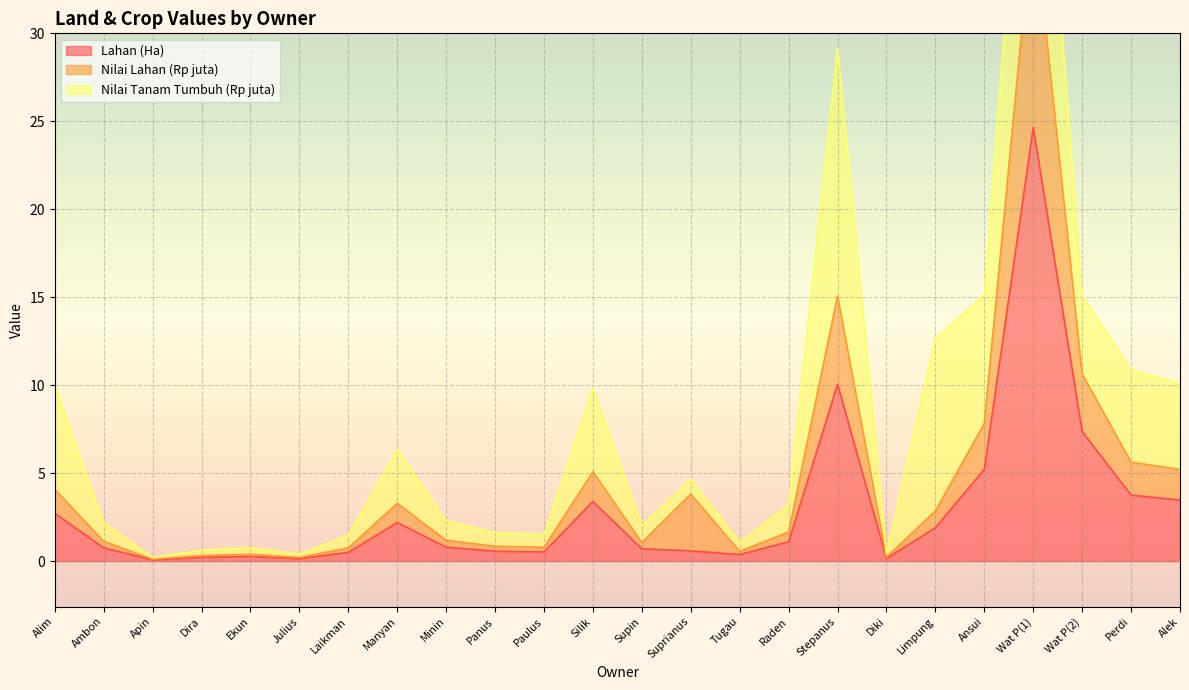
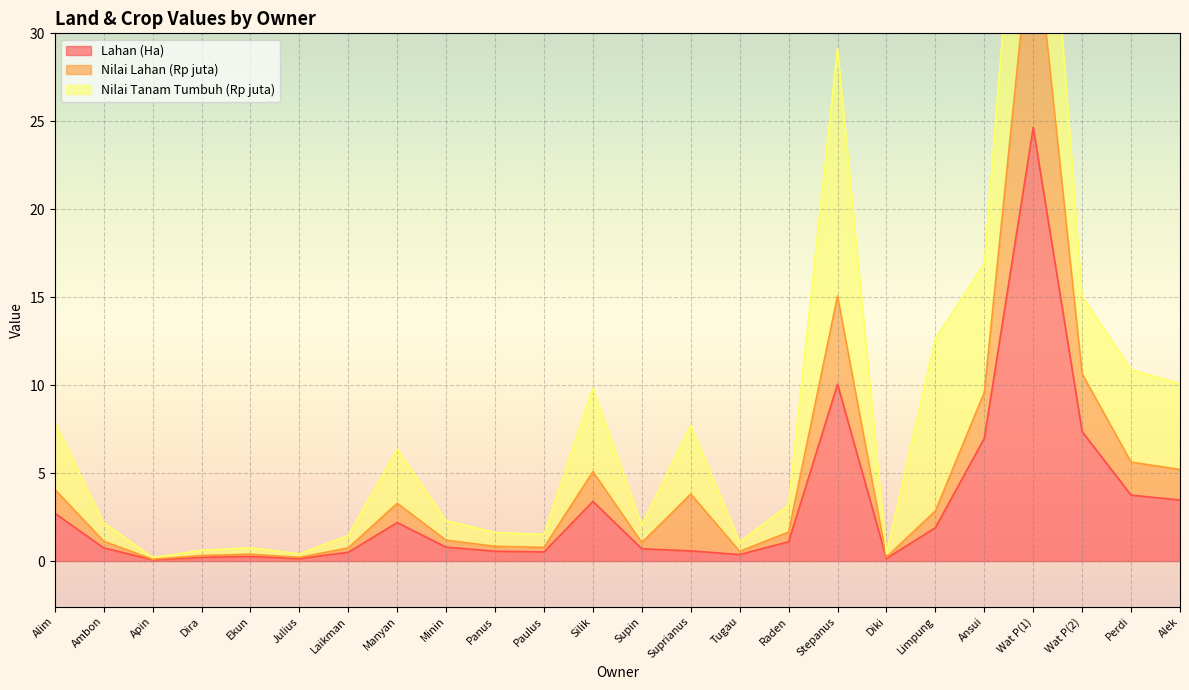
Nilai Tanam Tumbuh (Rp juta), Alim: 5.9 -> 3.8
Nilai Tanam Tumbuh (Rp juta), Suprianus: 0.8 -> 3.9
Lahan (Ha), Ansui: 5.2 -> 7.0
